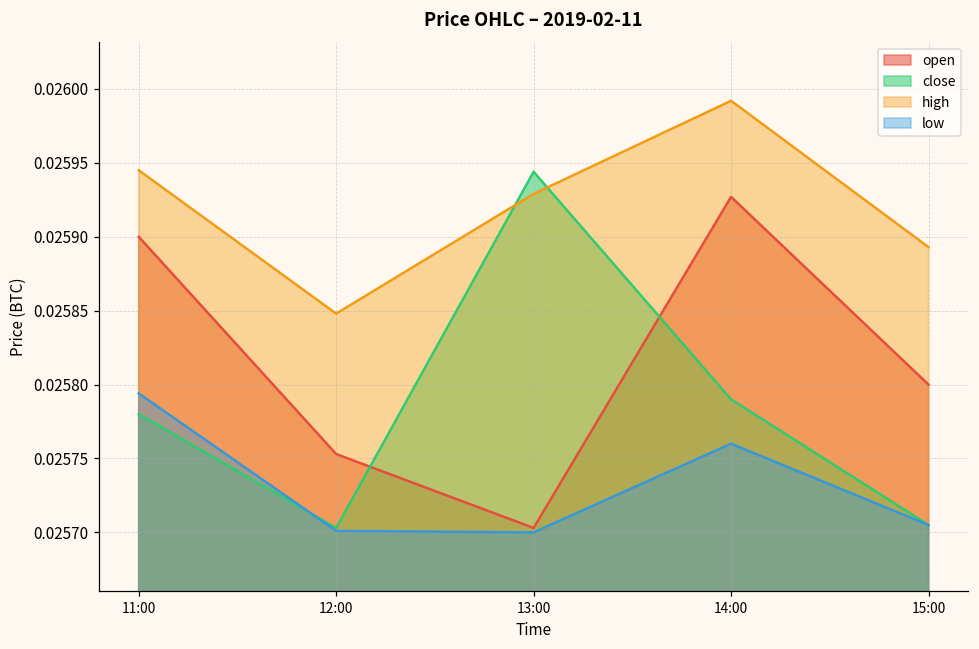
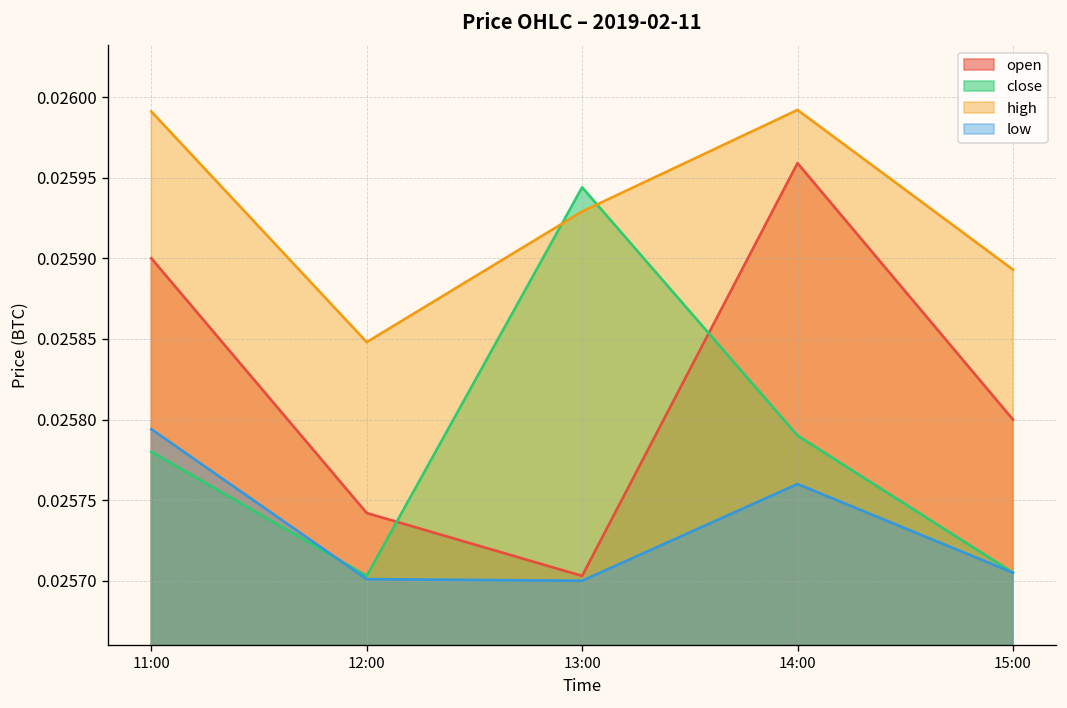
high, 11:00: 0.025945 -> 0.025991
open, 12:00: 0.025753 -> 0.025742
open, 14:00: 0.025927 -> 0.025959
